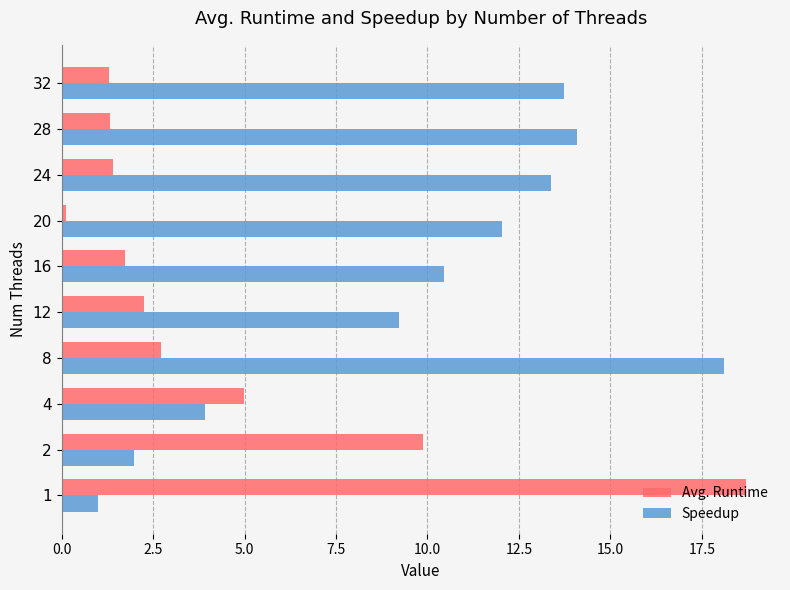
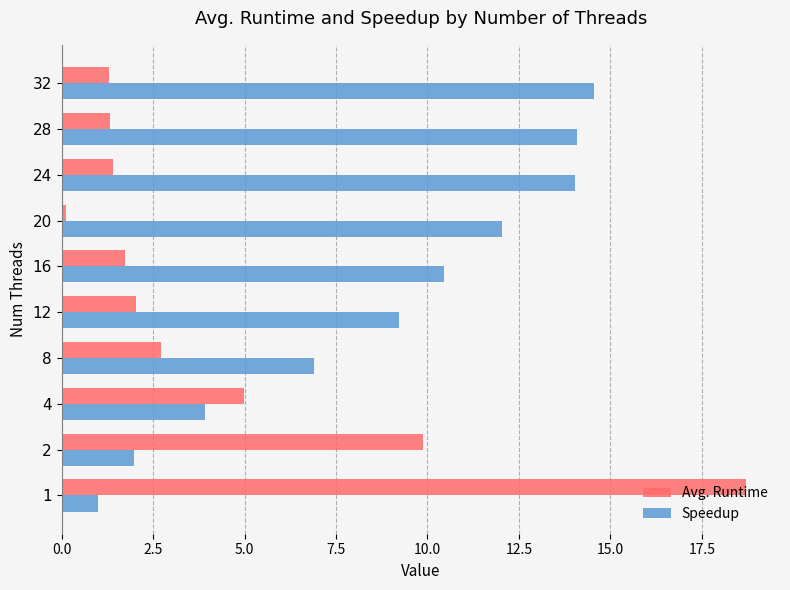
Speedup, 32: 13.7 -> 14.5
Speedup, 24: 13.4 -> 14.0
Avg. Runtime, 12: 2.3 -> 2.0
Speedup, 8: 18.1 -> 6.9
